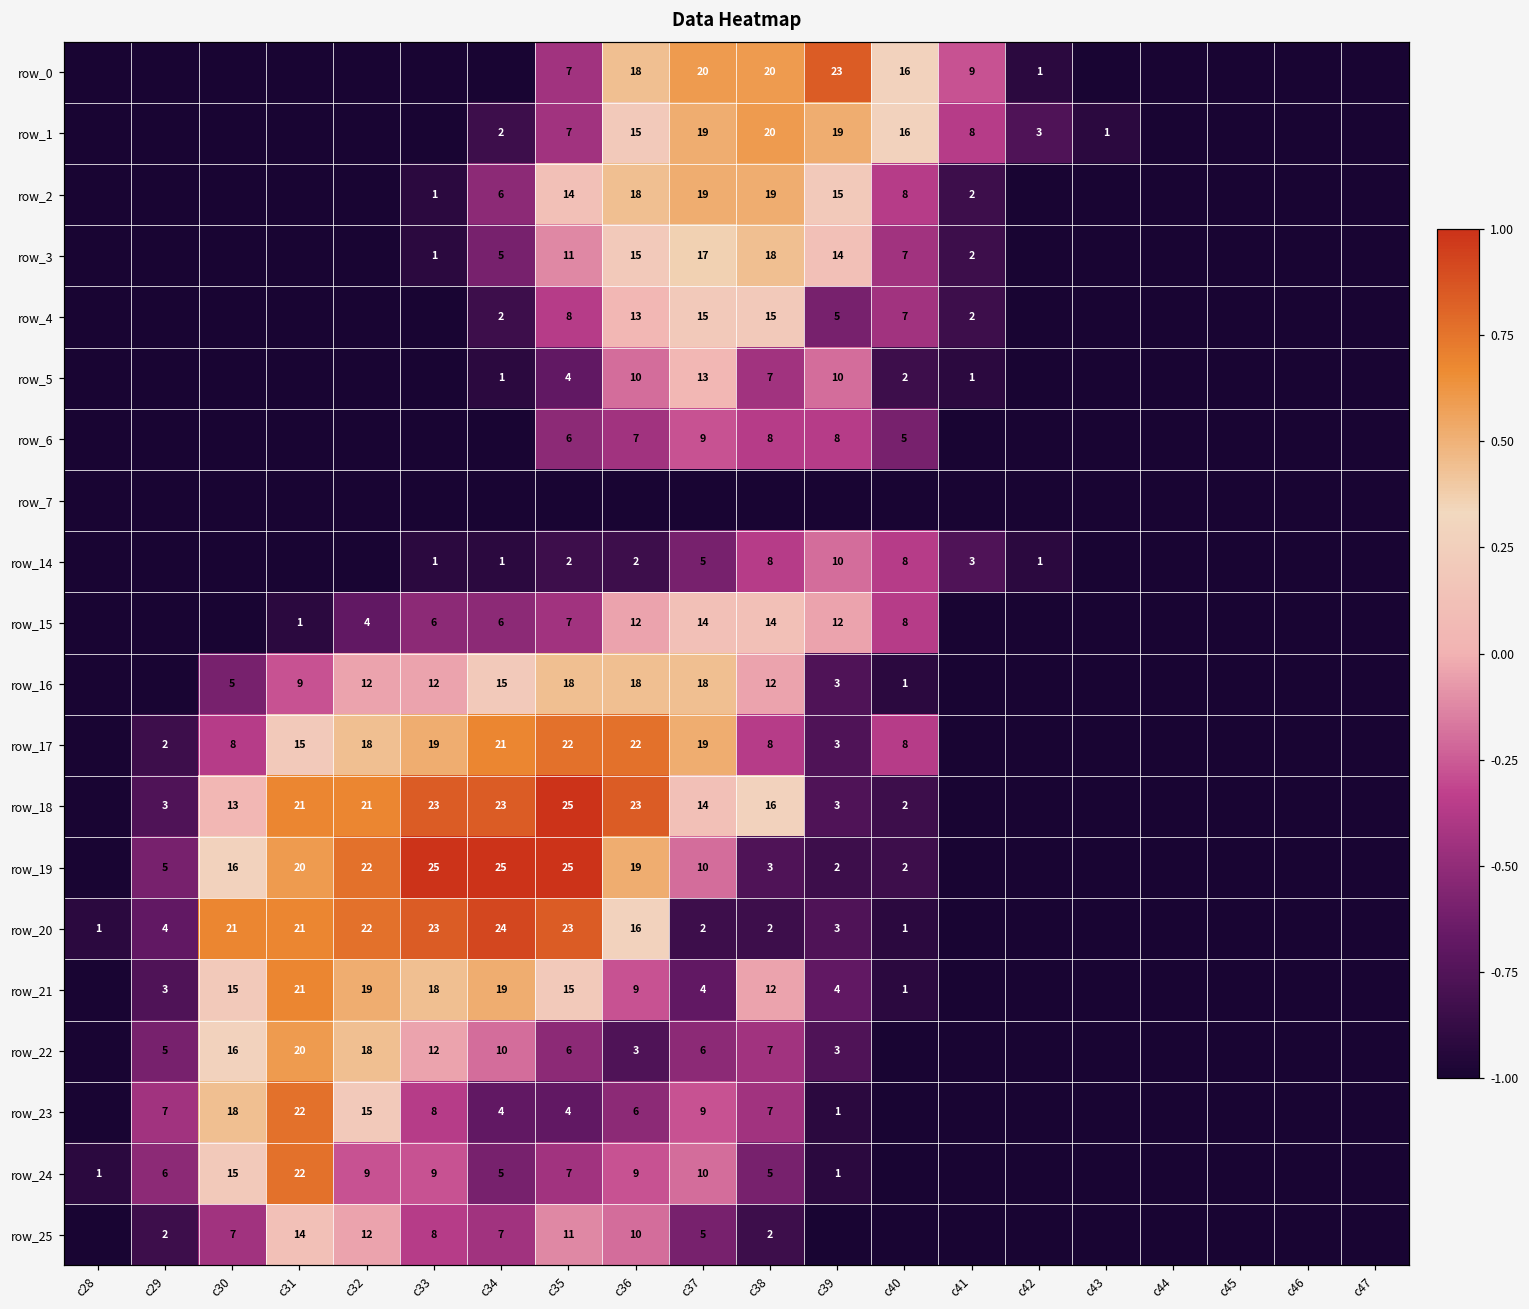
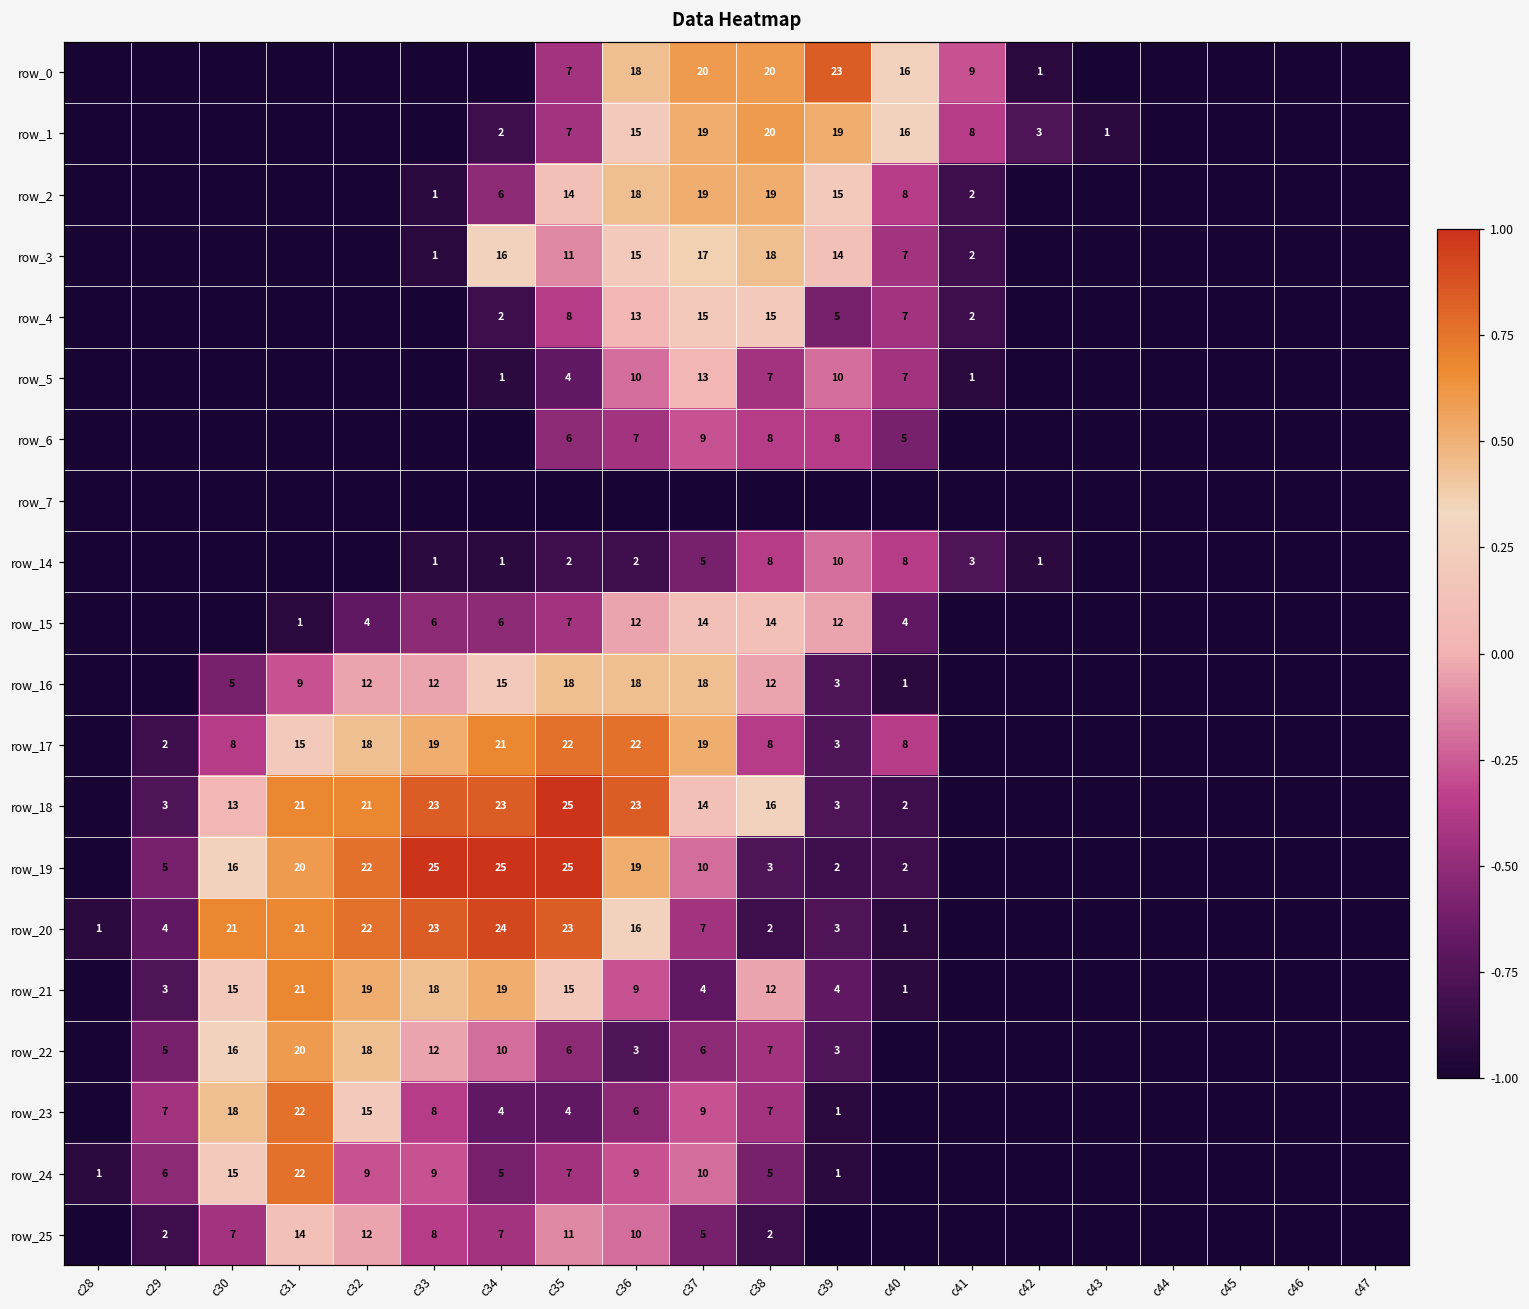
row_3, c34: 5 -> 16
row_5, c40: 2 -> 7
row_15, c40: 8 -> 4
row_20, c37: 2 -> 7
